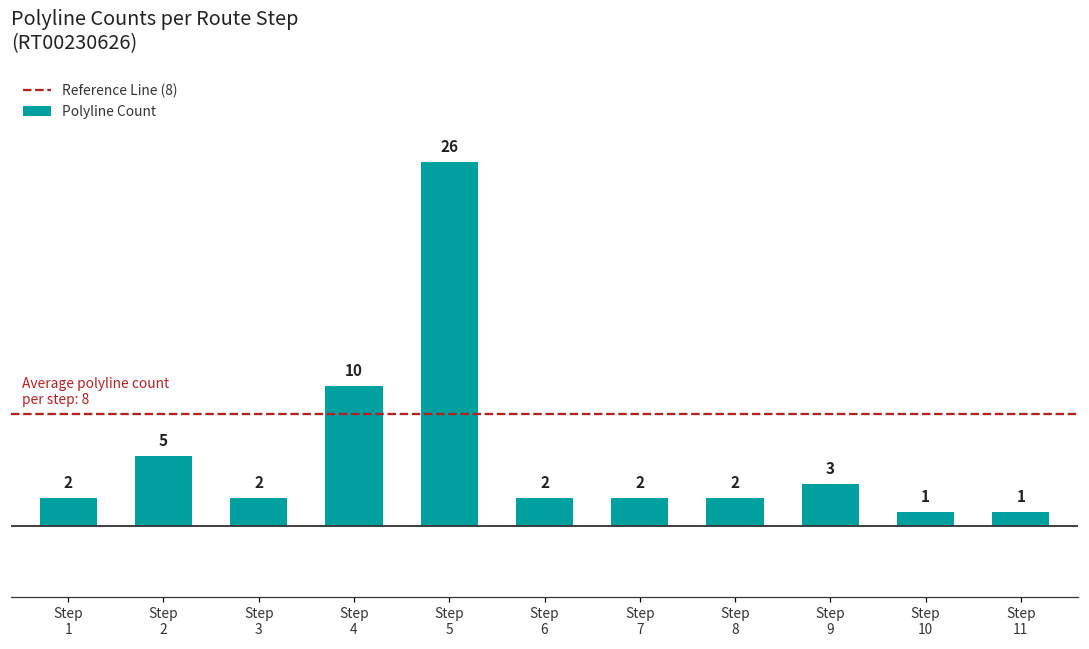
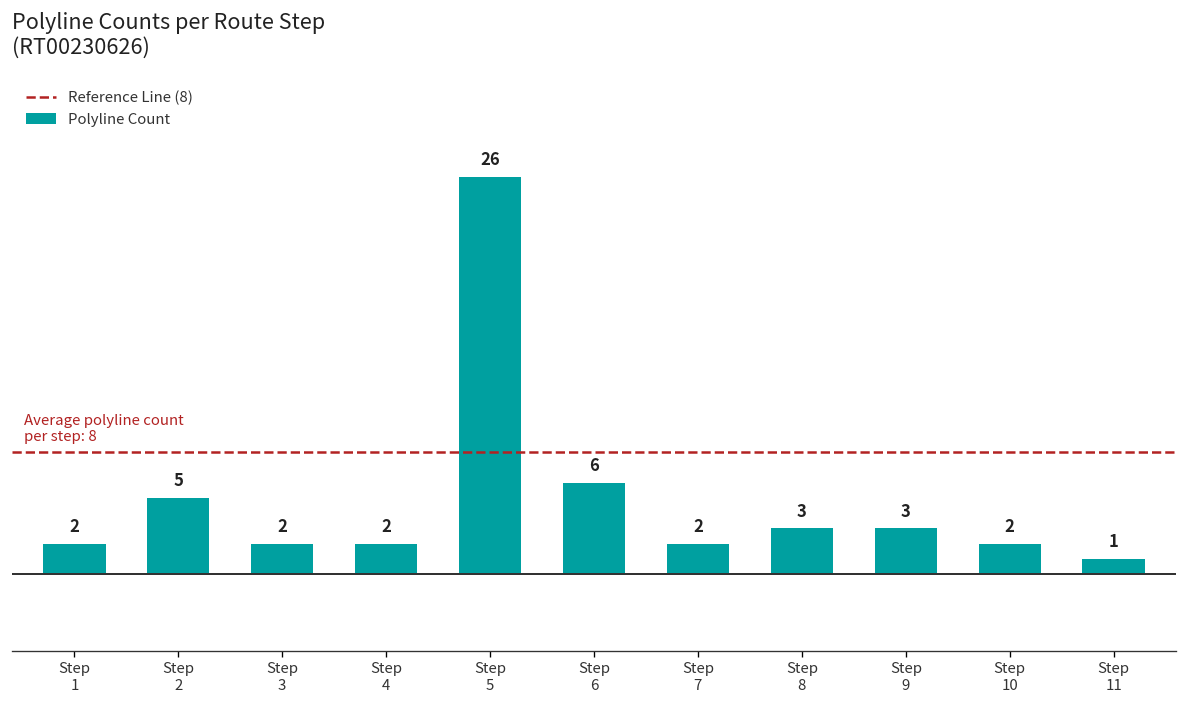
Step 4: 10 -> 2
Step 6: 2 -> 6
Step 8: 2 -> 3
Step 10: 1 -> 2
